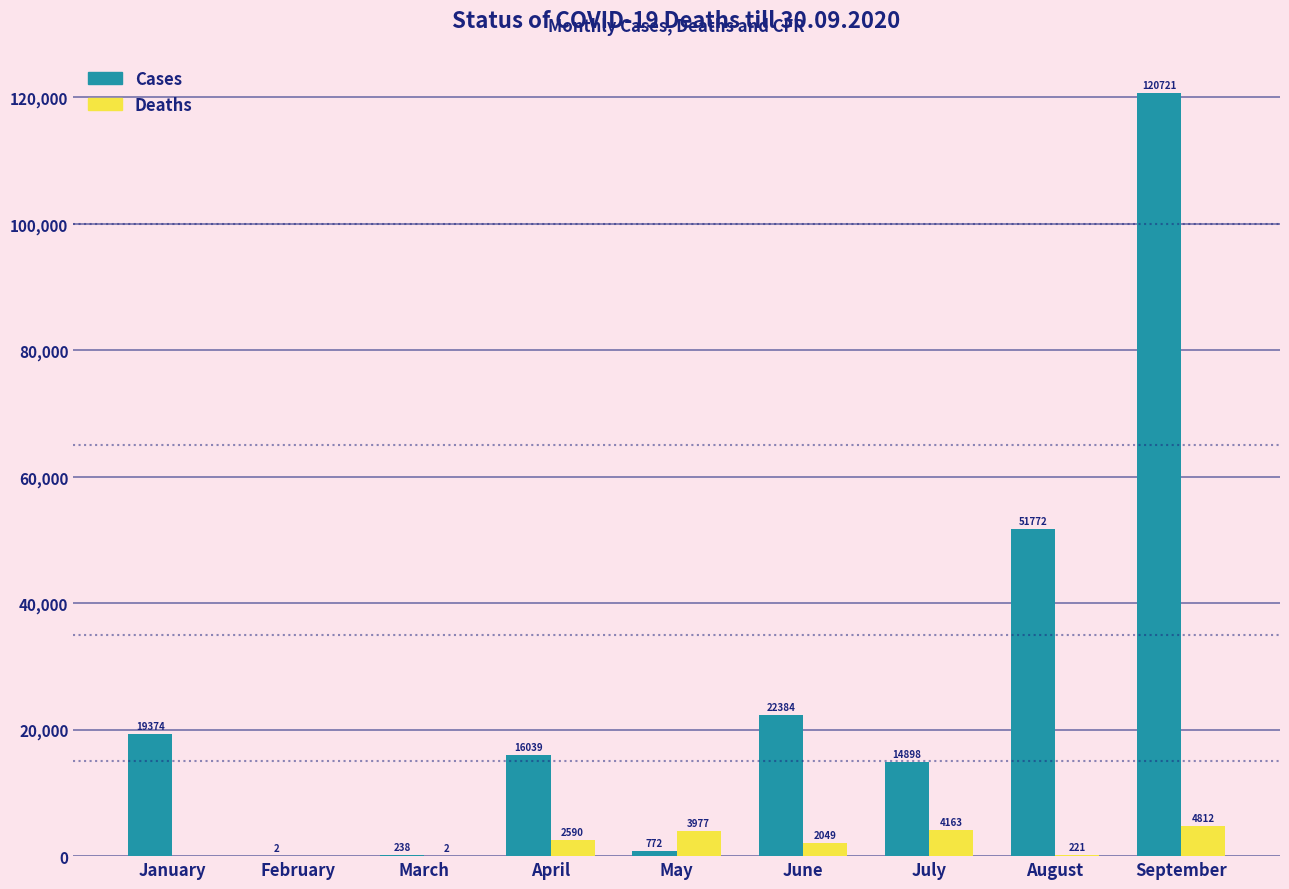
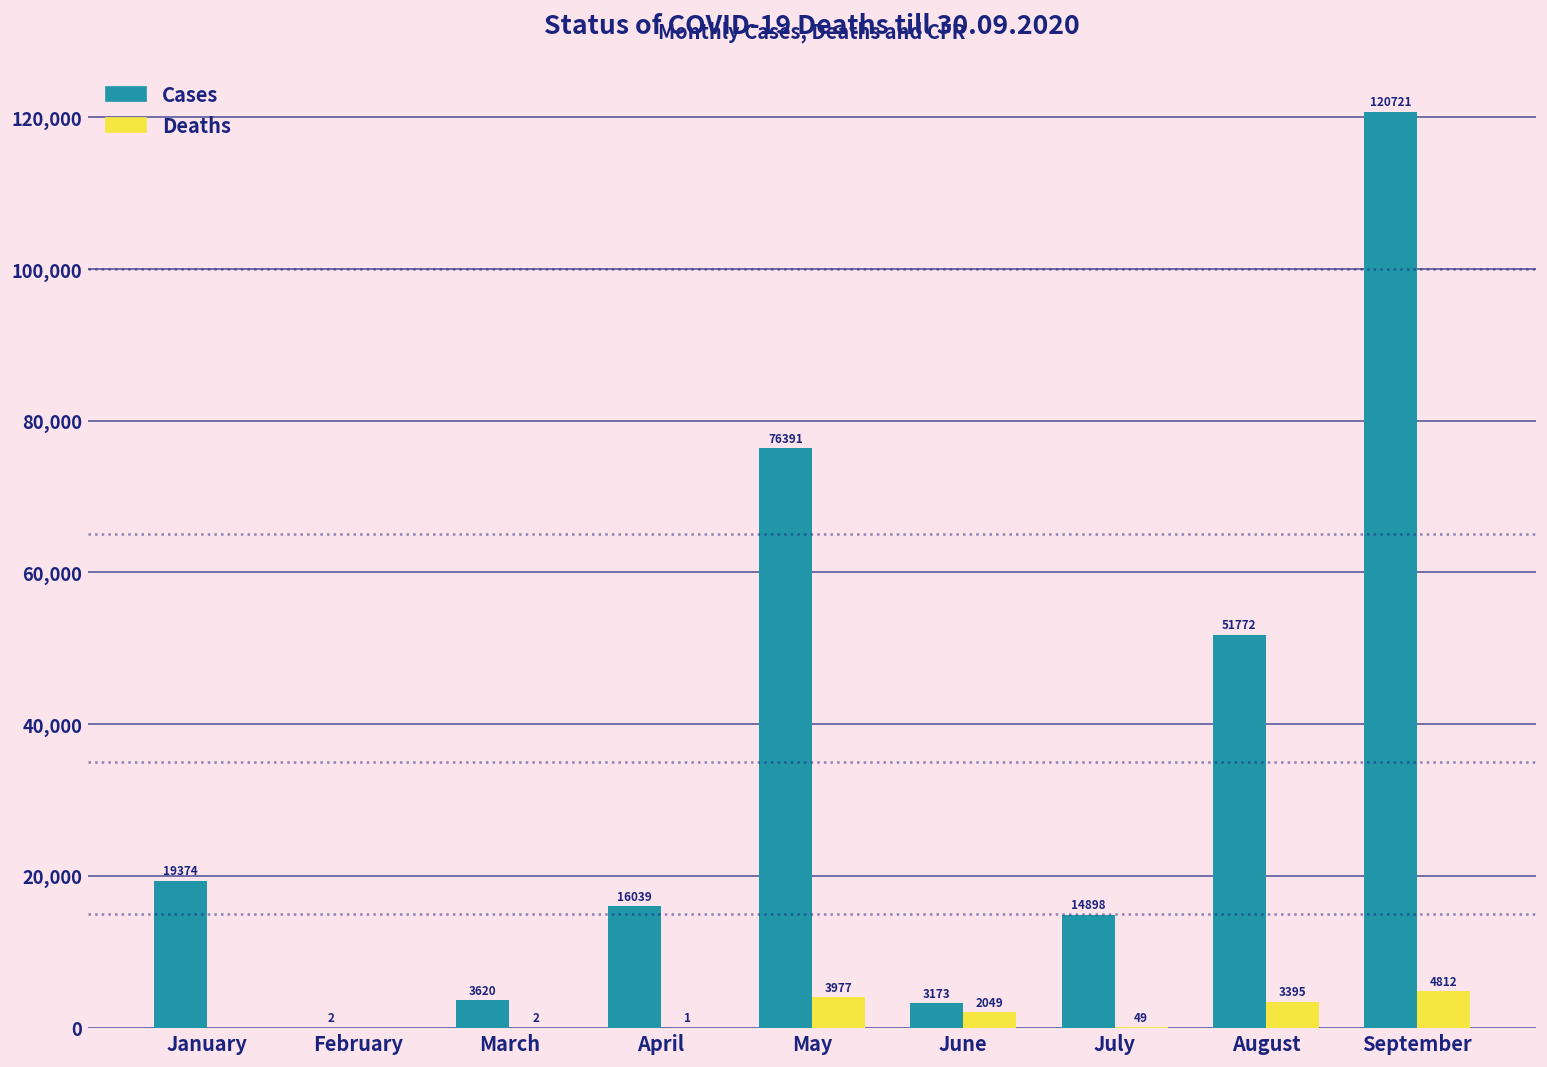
Cases, March: 238 -> 3620
Deaths, April: 2590 -> 1
Cases, May: 772 -> 76391
Cases, June: 22384 -> 3173
Deaths, July: 4163 -> 49
Deaths, August: 221 -> 3395
